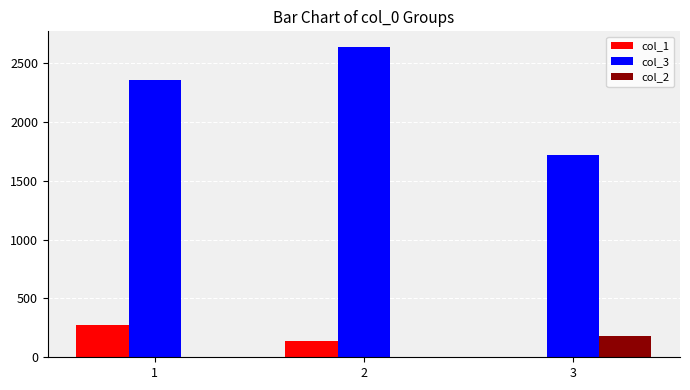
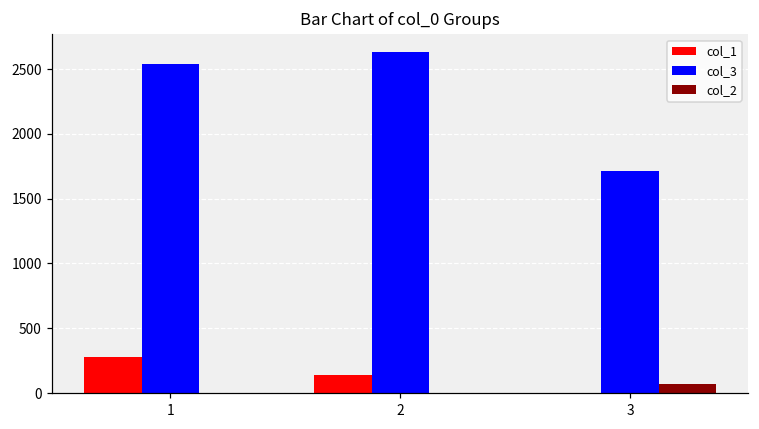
col_3, 1: 2360 -> 2540
col_2, 3: 180 -> 70
